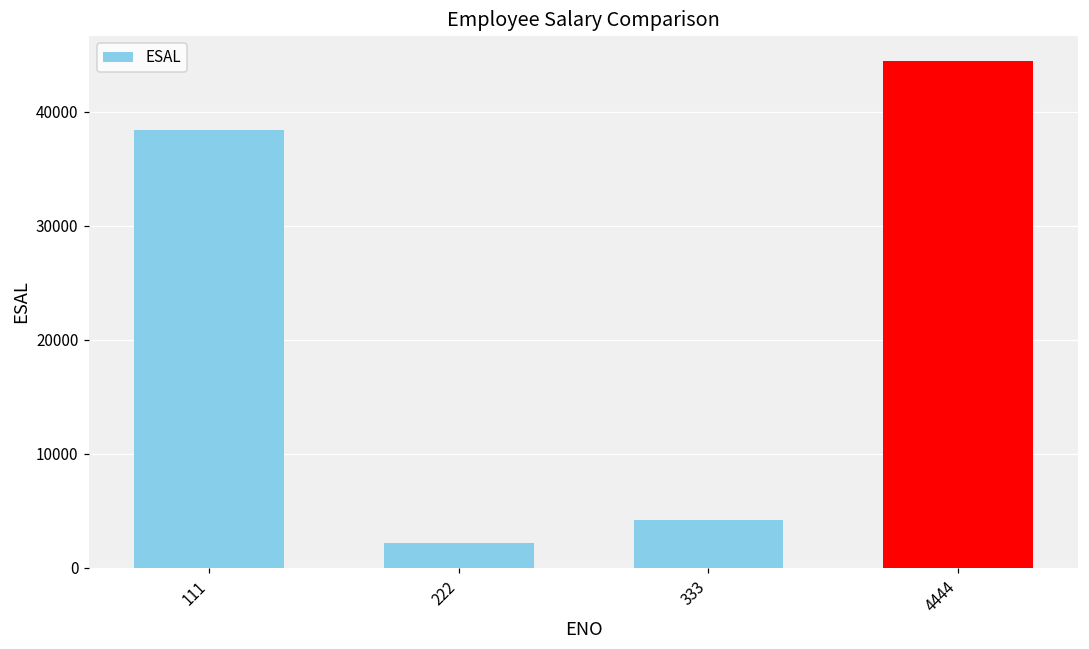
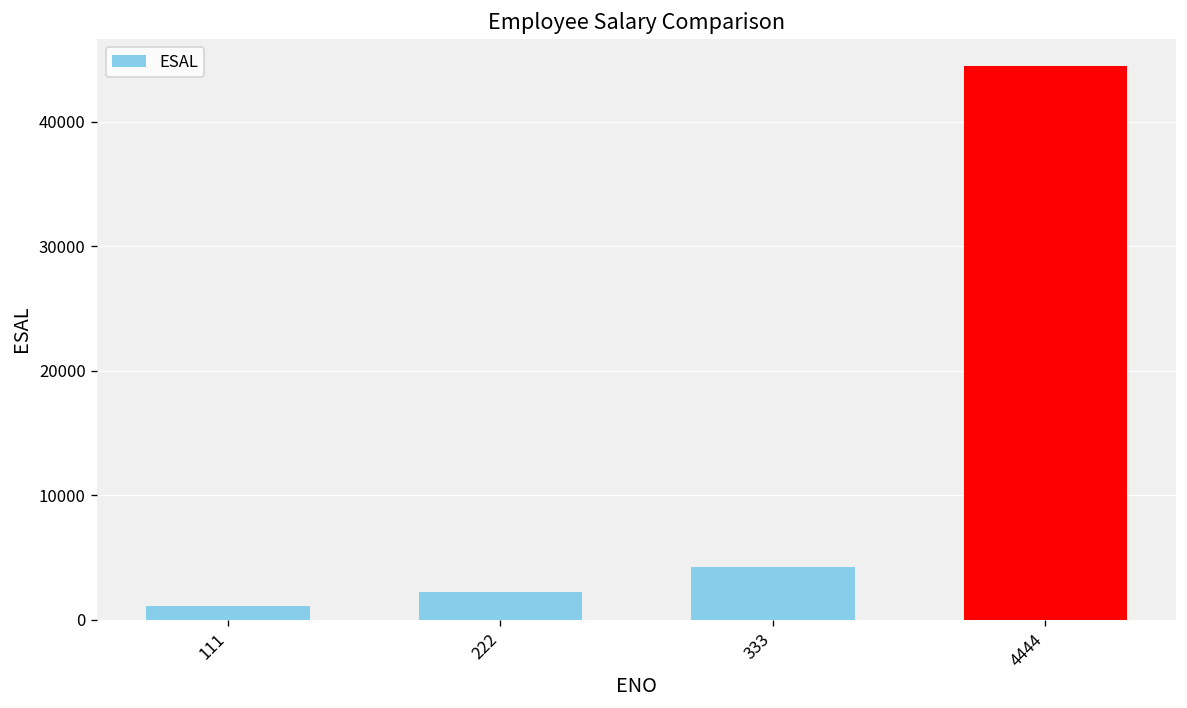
111: 38400 -> 1100
